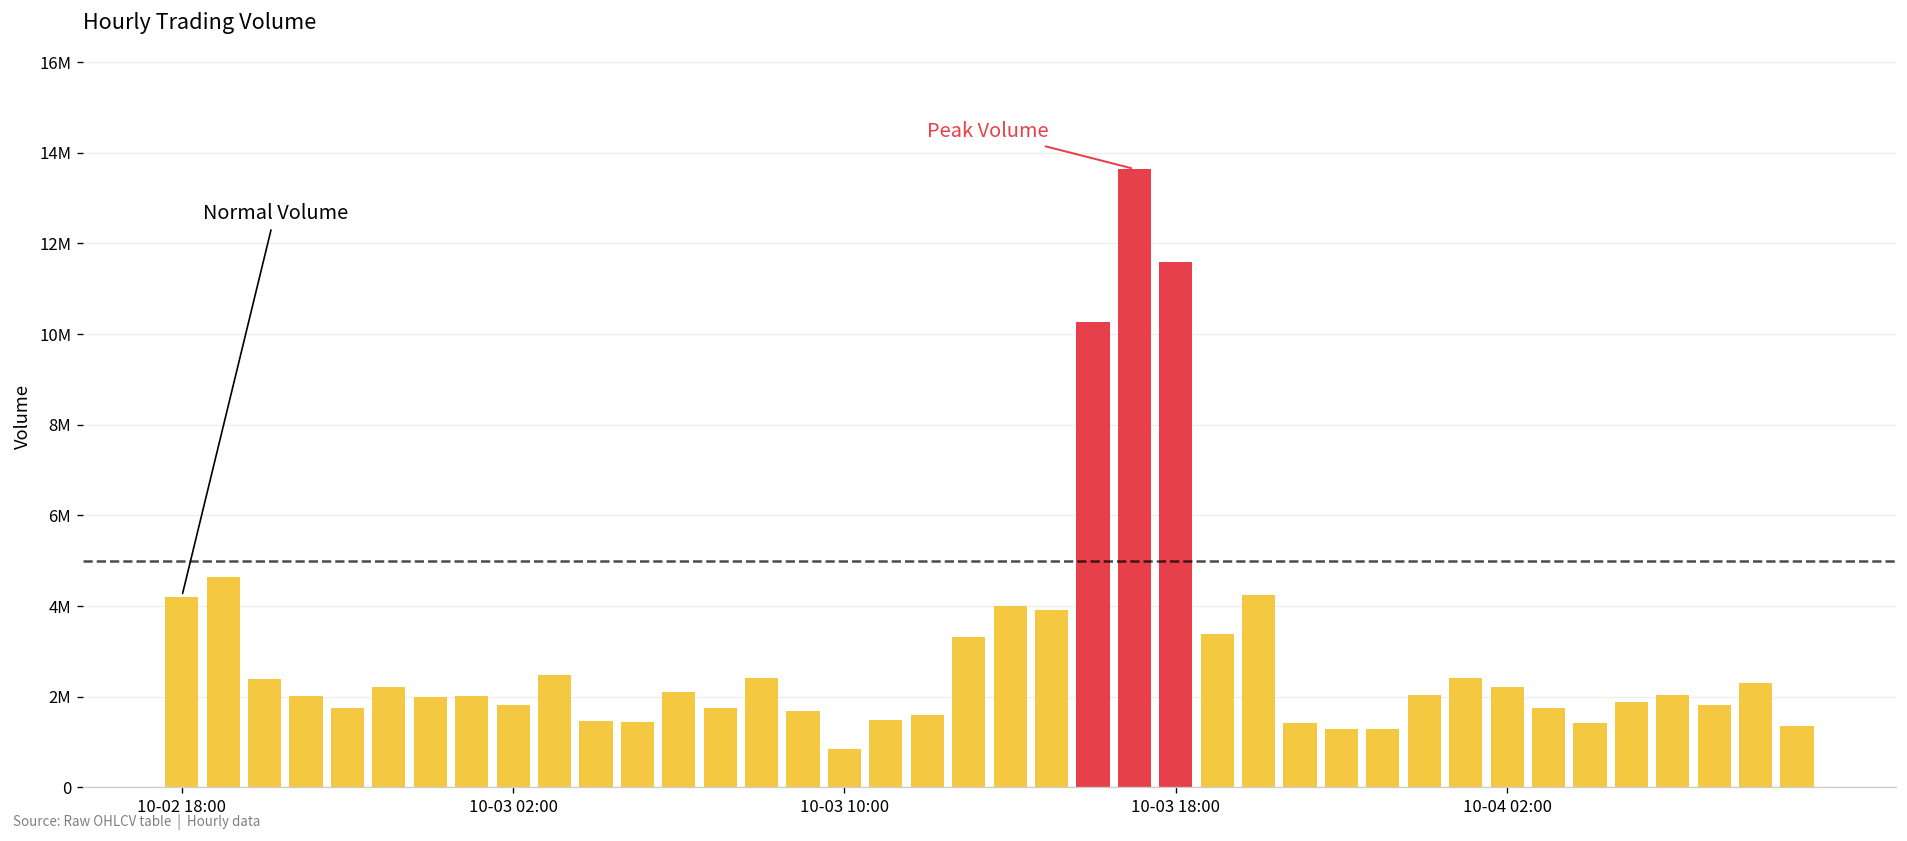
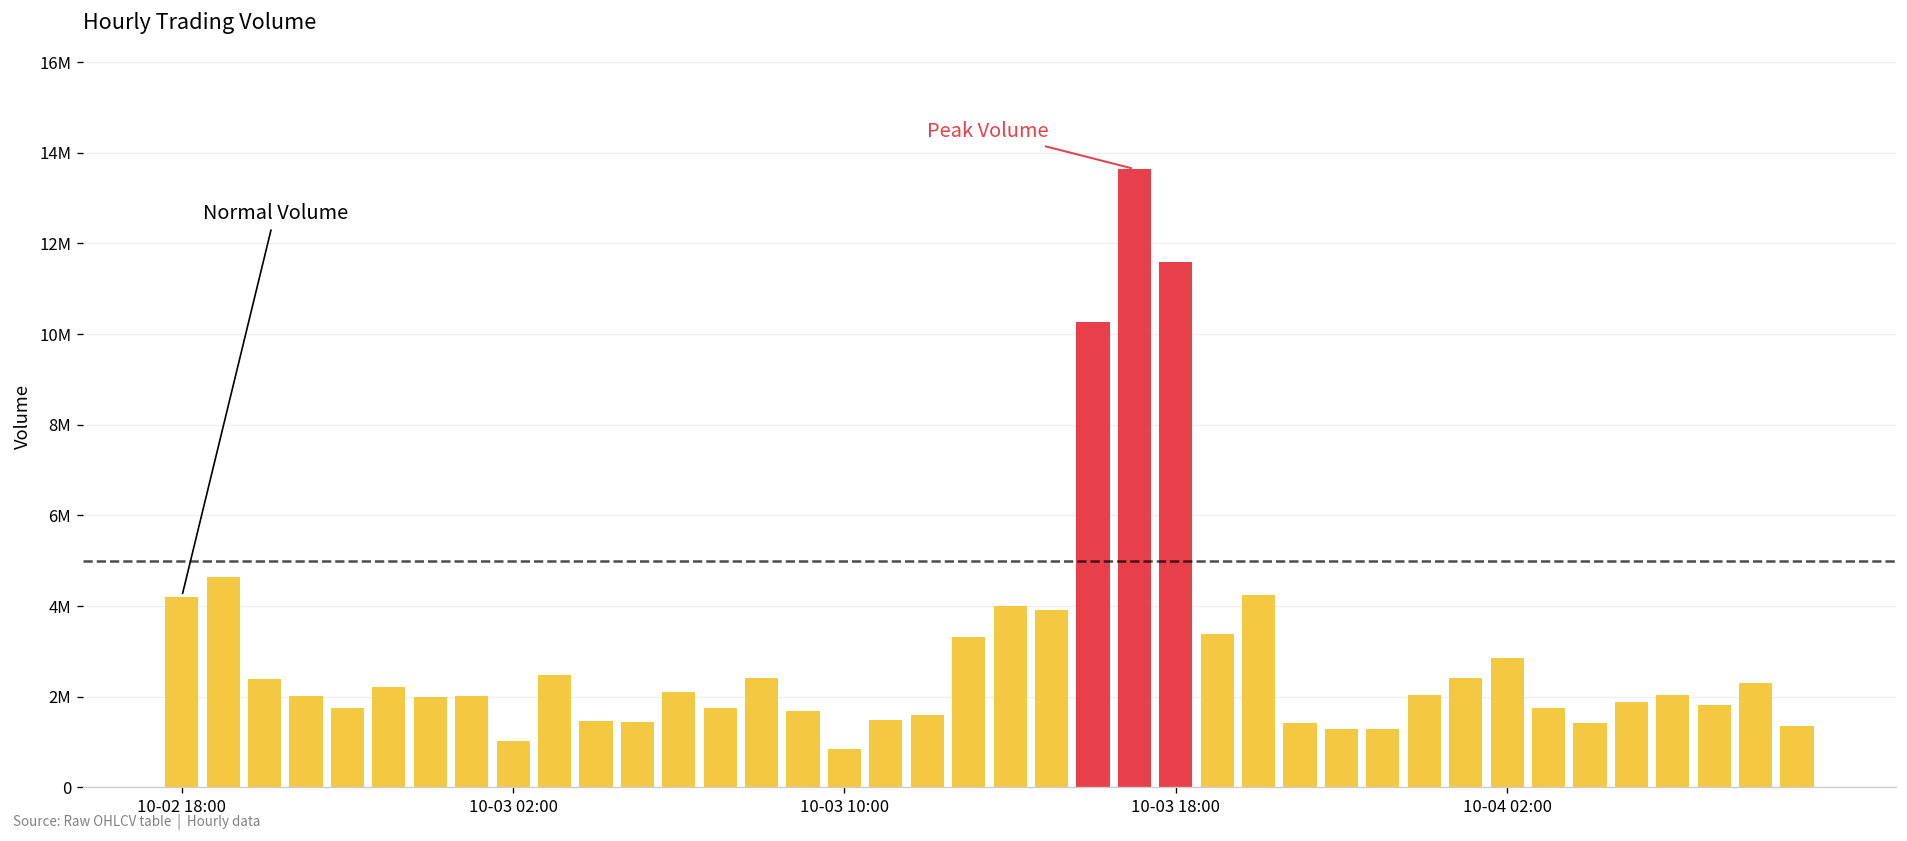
10-03 02:00: 1800000 -> 1000000
10-04 02:00: 2200000 -> 2900000
